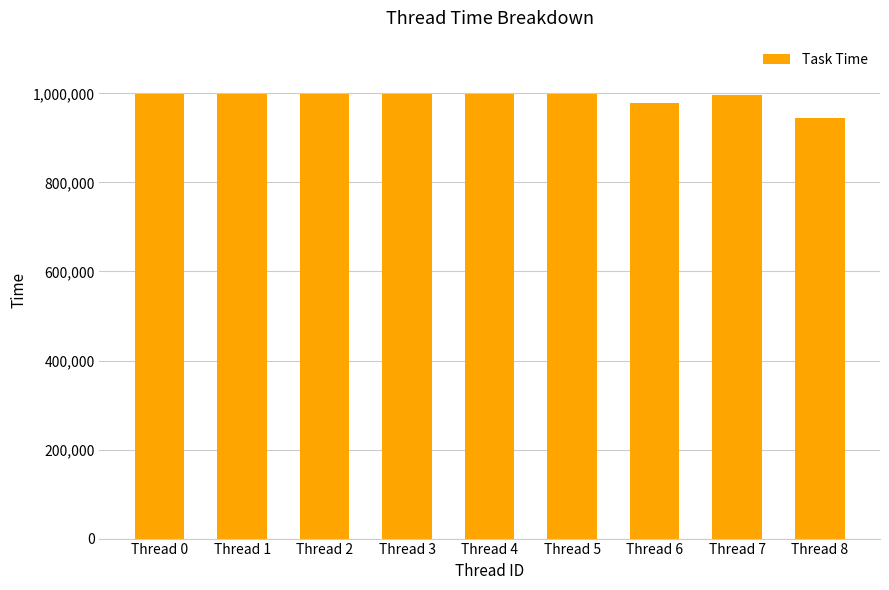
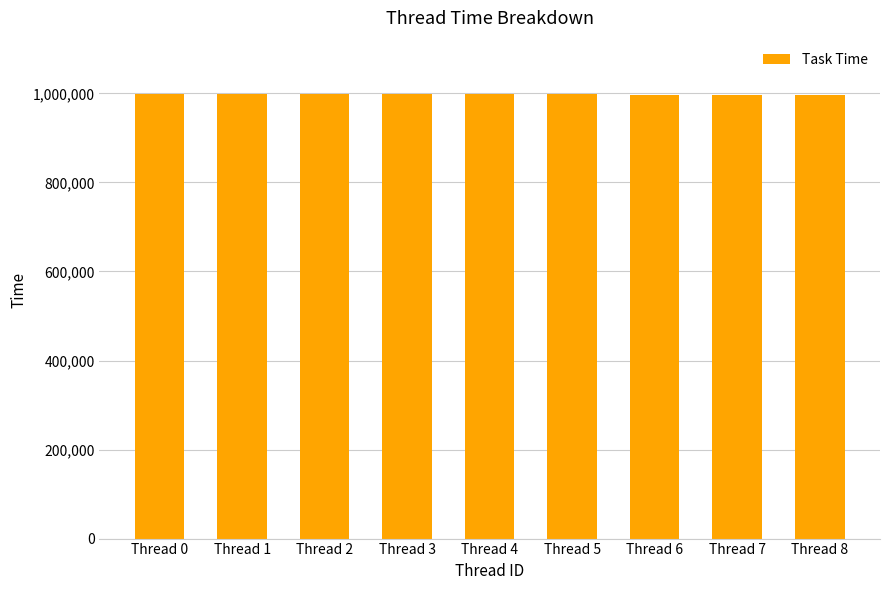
Thread 6: 980,000 -> 1,000,000
Thread 8: 940,000 -> 1,000,000
